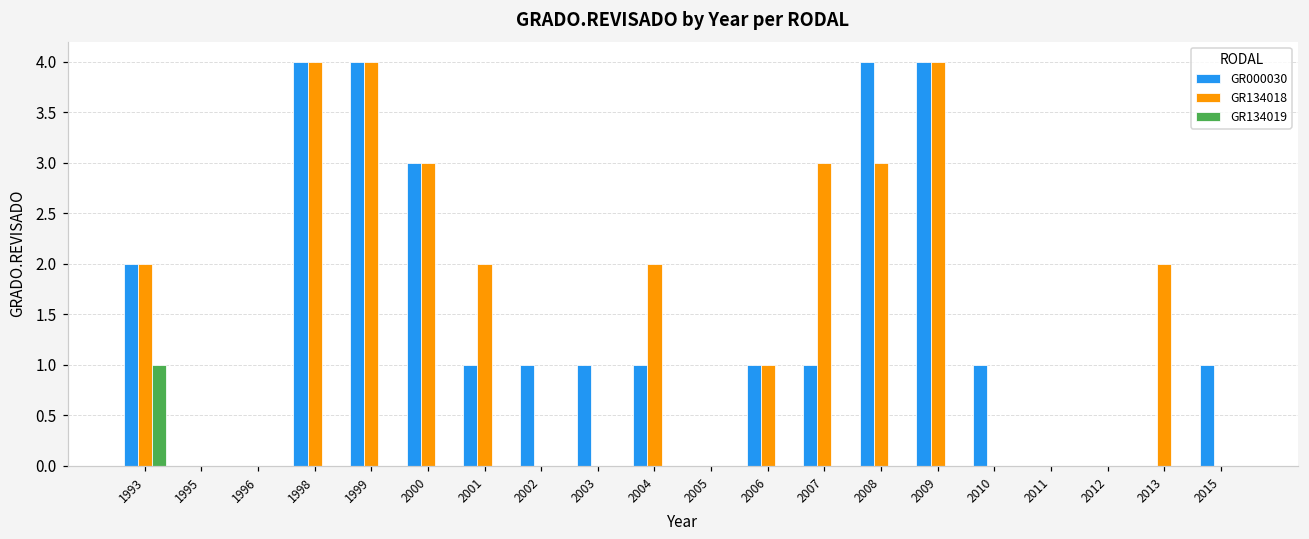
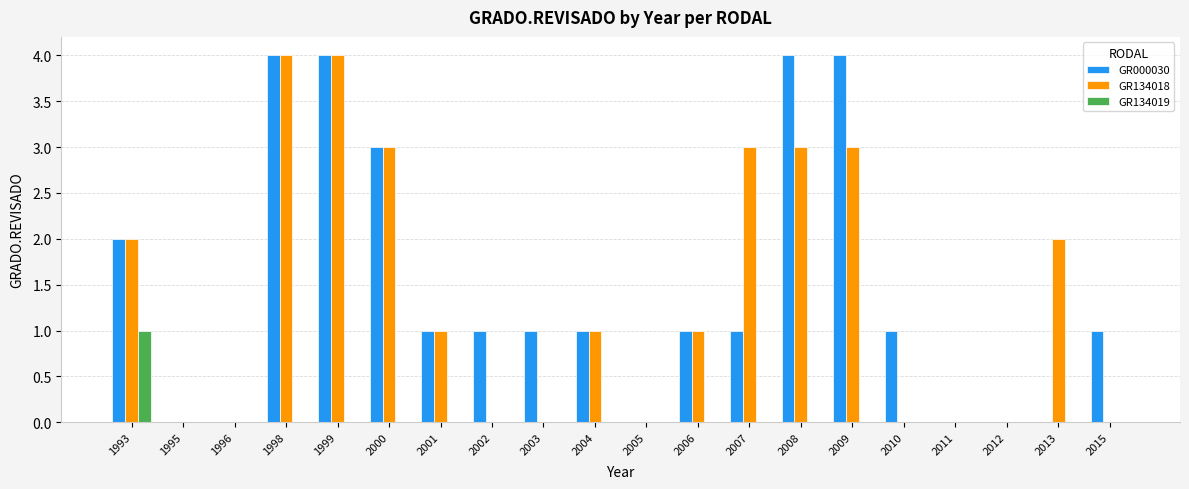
GR134018, 2001: 2 -> 1
GR134018, 2004: 2 -> 1
GR134018, 2009: 4 -> 3
